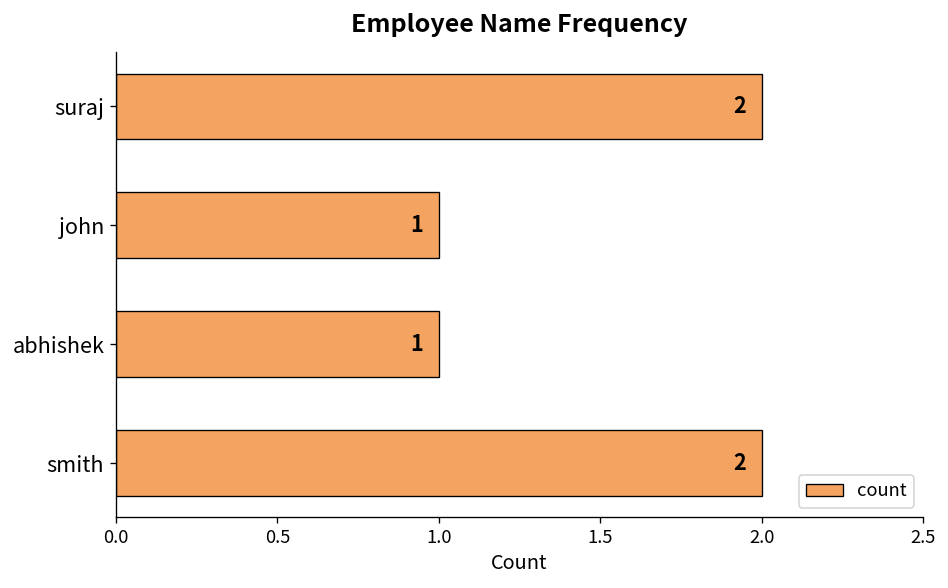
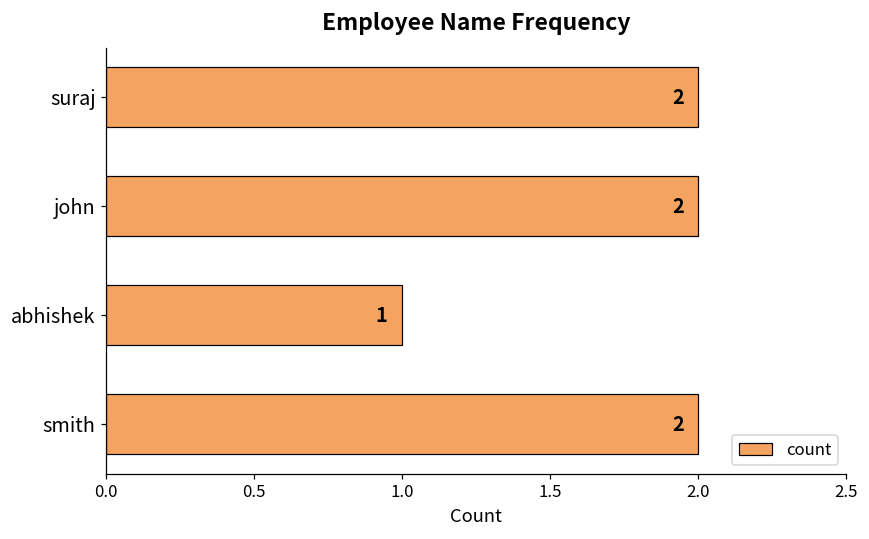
john: 1 -> 2
